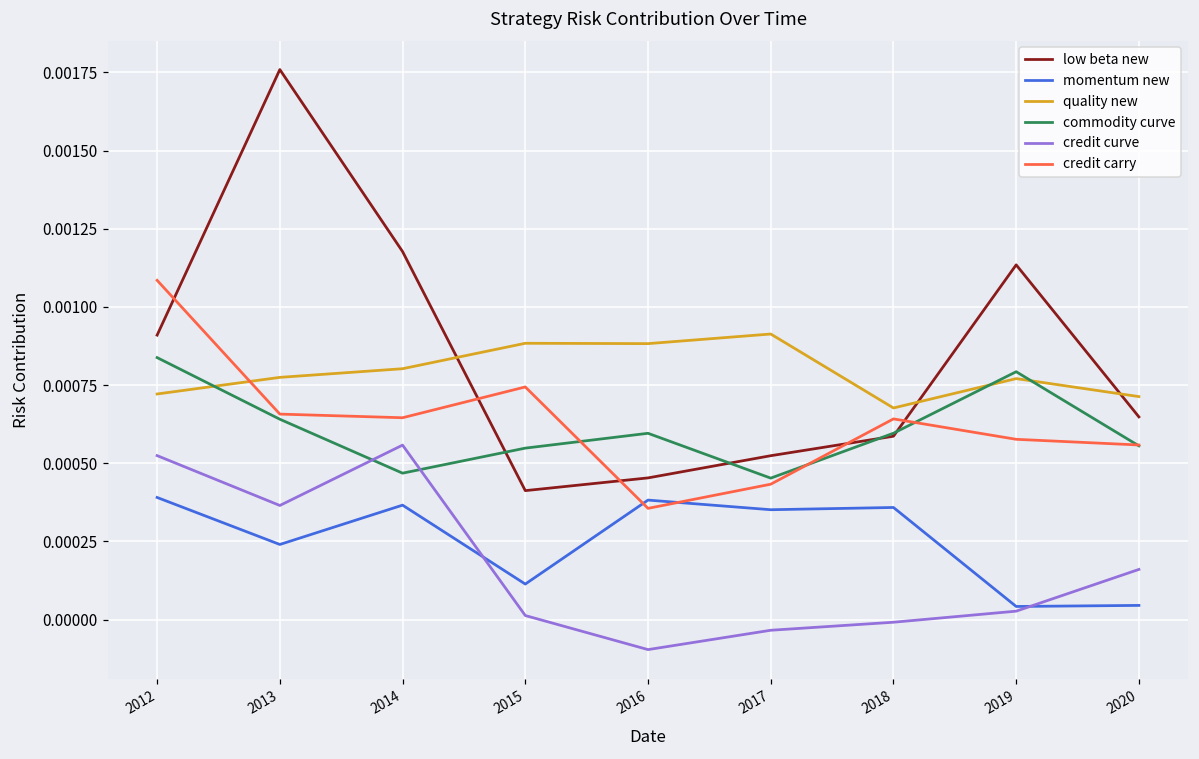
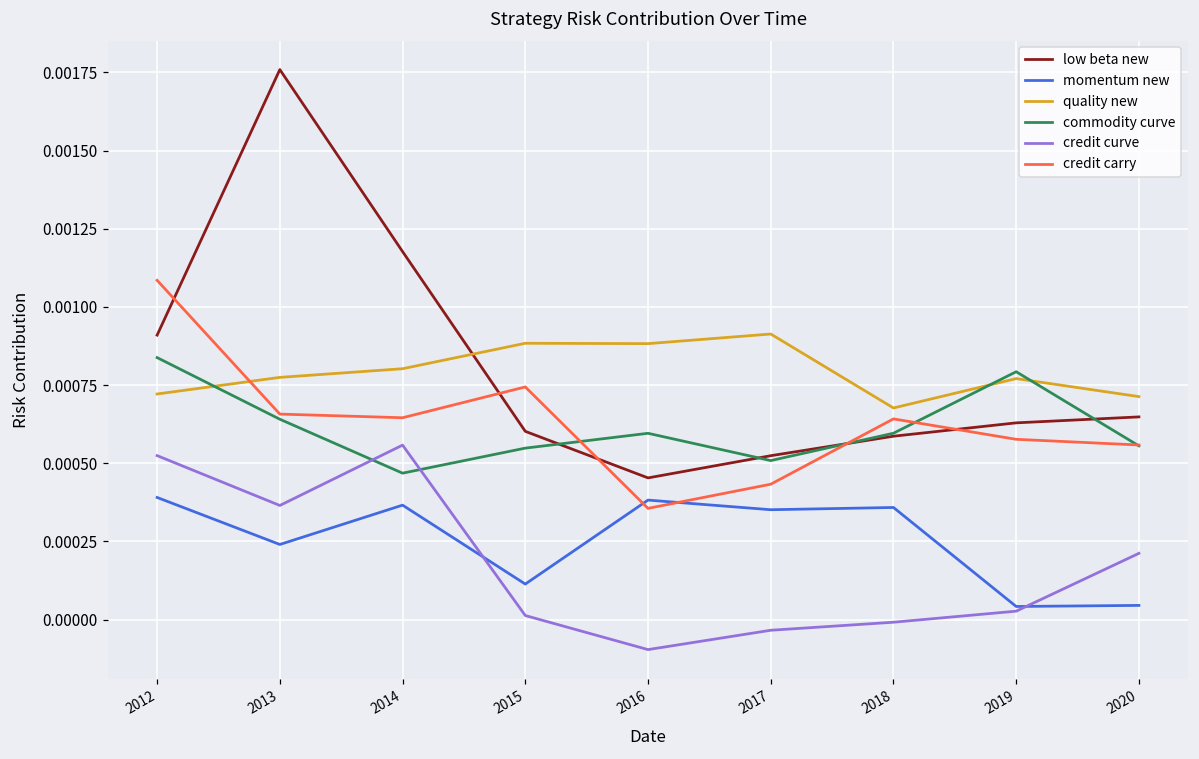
low beta new, 2015: 0.00041 -> 0.00060
commodity curve, 2017: 0.00045 -> 0.00051
low beta new, 2019: 0.00113 -> 0.00063
credit curve, 2020: 0.00016 -> 0.00021
